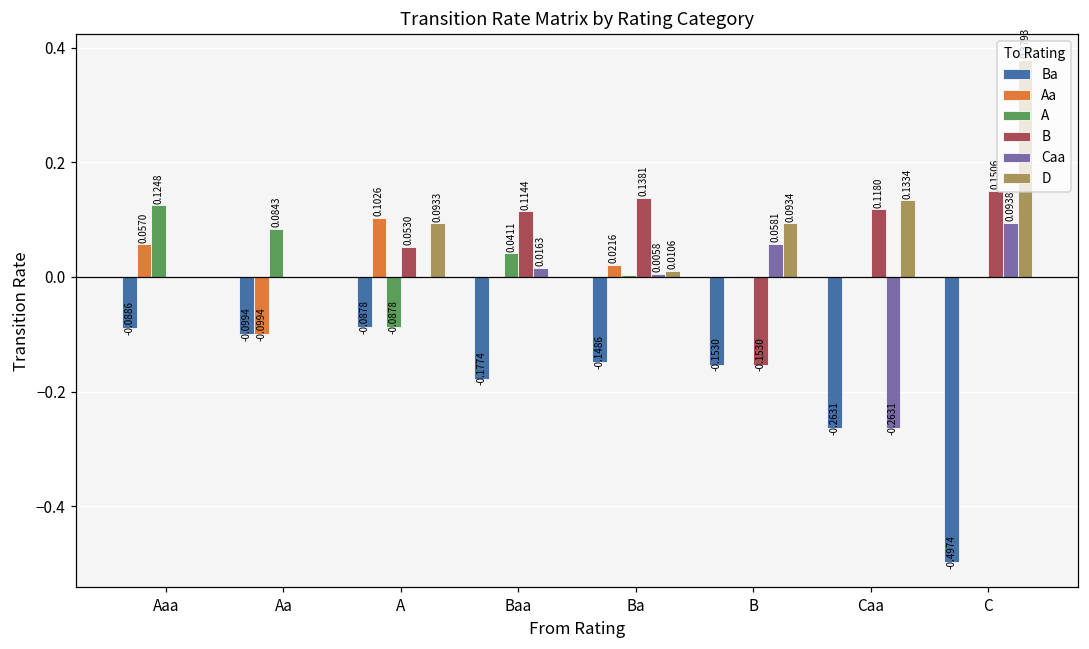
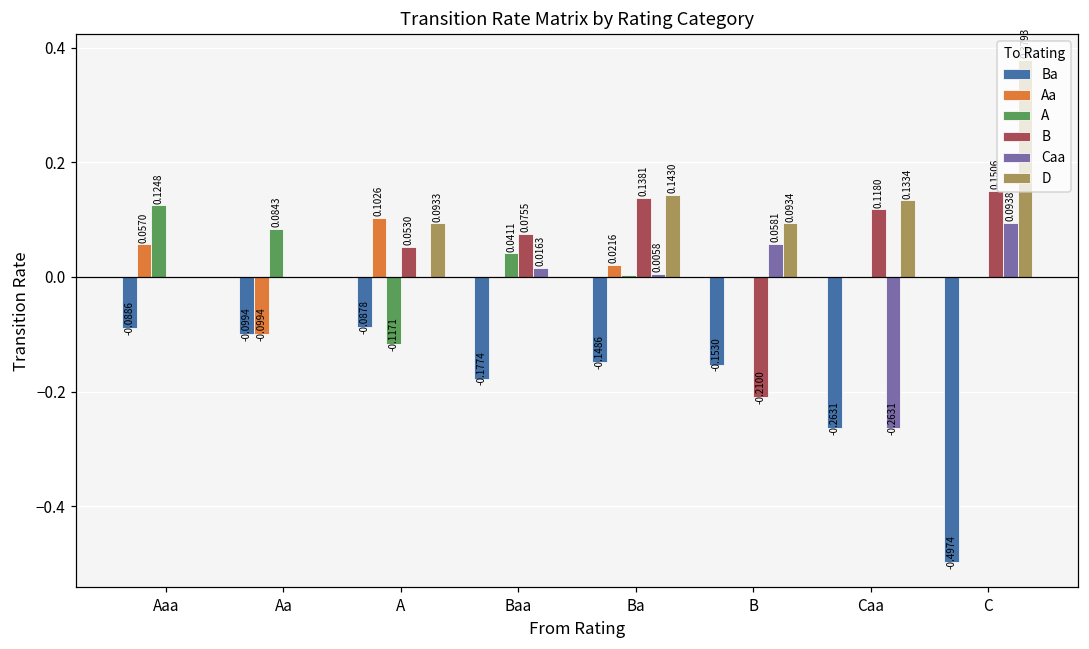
A, A: -0.0878 -> -0.1171
B, Baa: 0.1144 -> 0.0755
D, Ba: 0.0106 -> 0.1430
B, B: -0.1530 -> -0.2100
